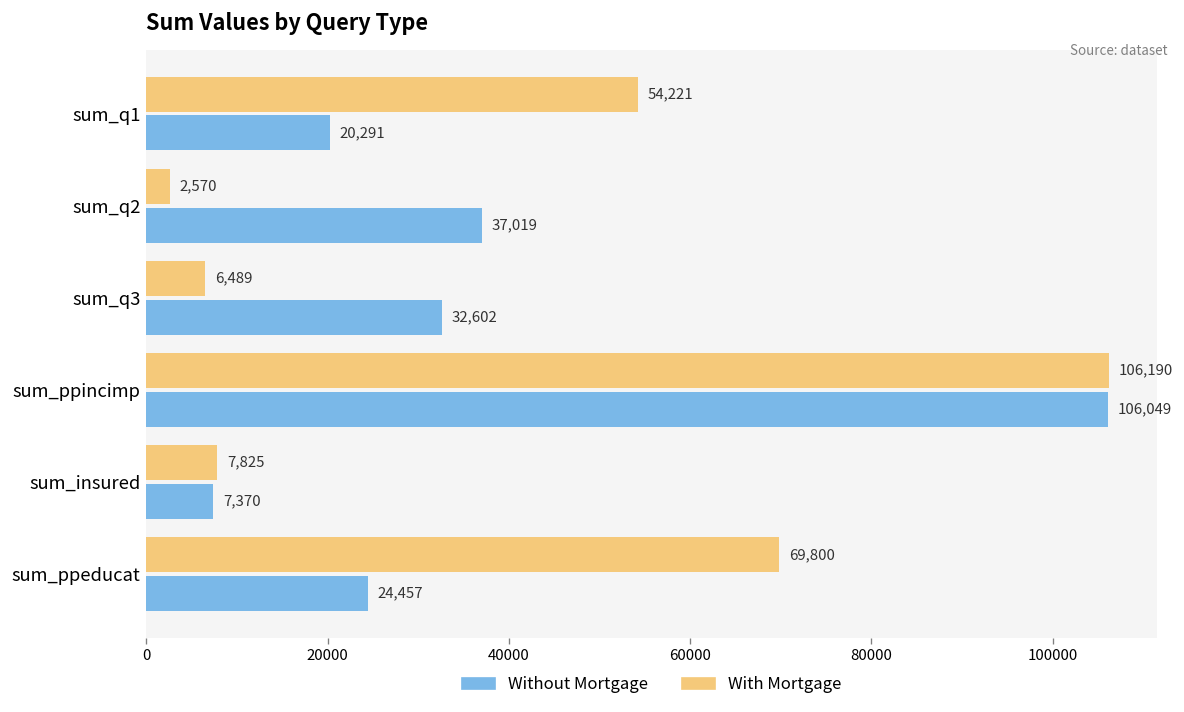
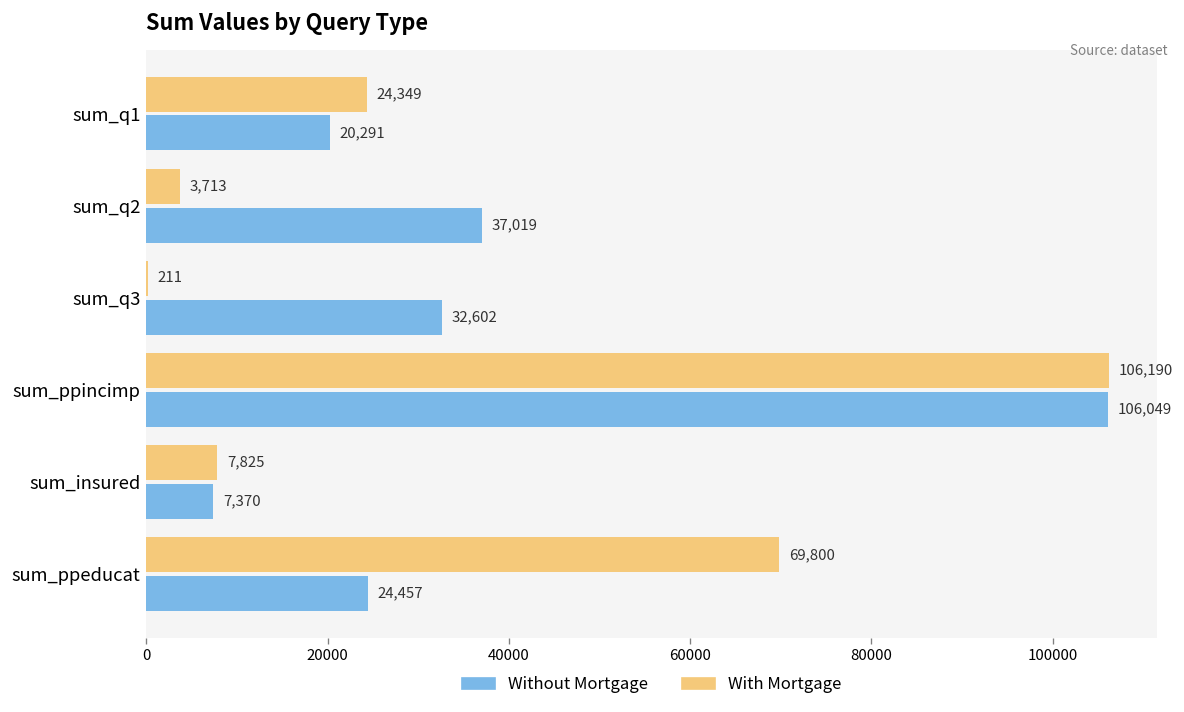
With Mortgage, sum_q1: 54,221 -> 24,349
With Mortgage, sum_q2: 2,570 -> 3,713
With Mortgage, sum_q3: 6,489 -> 211
